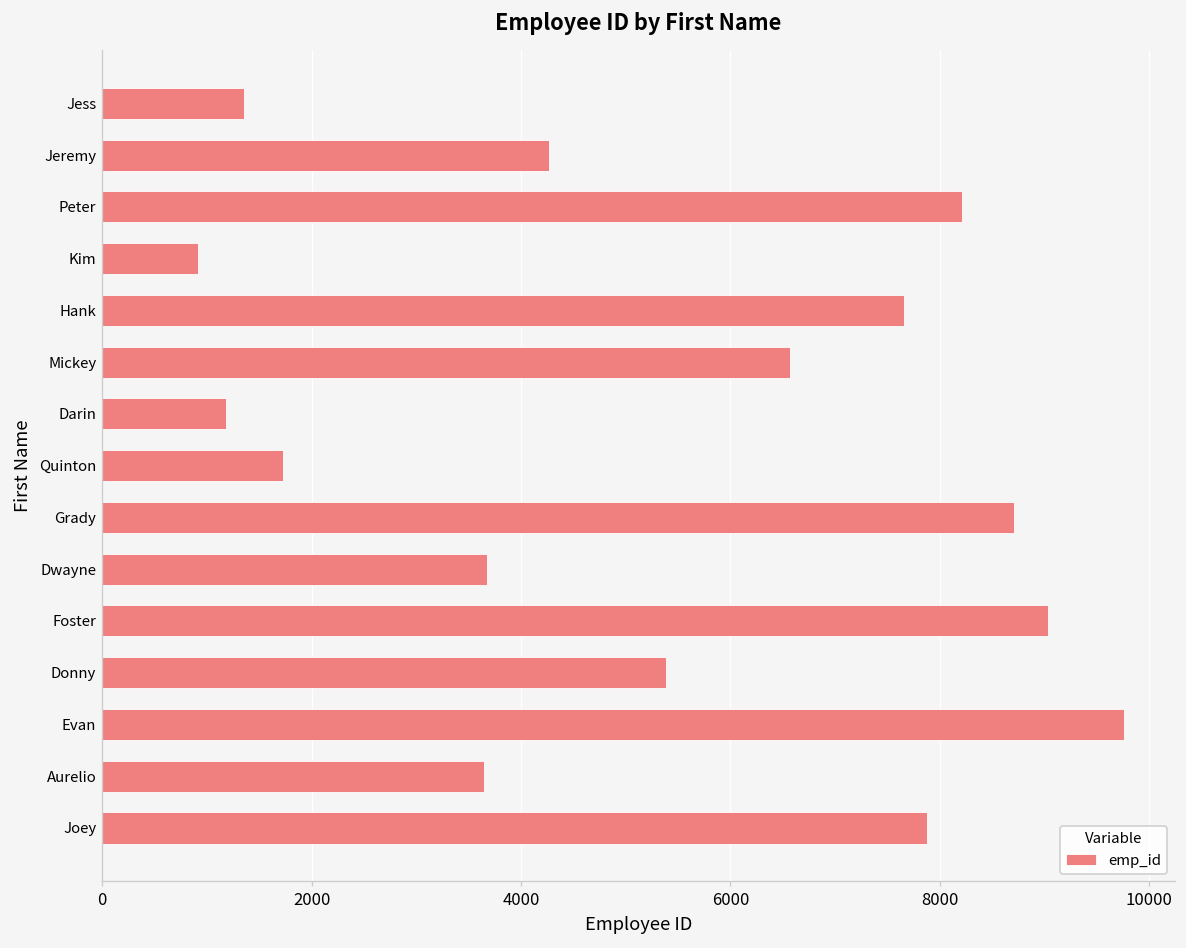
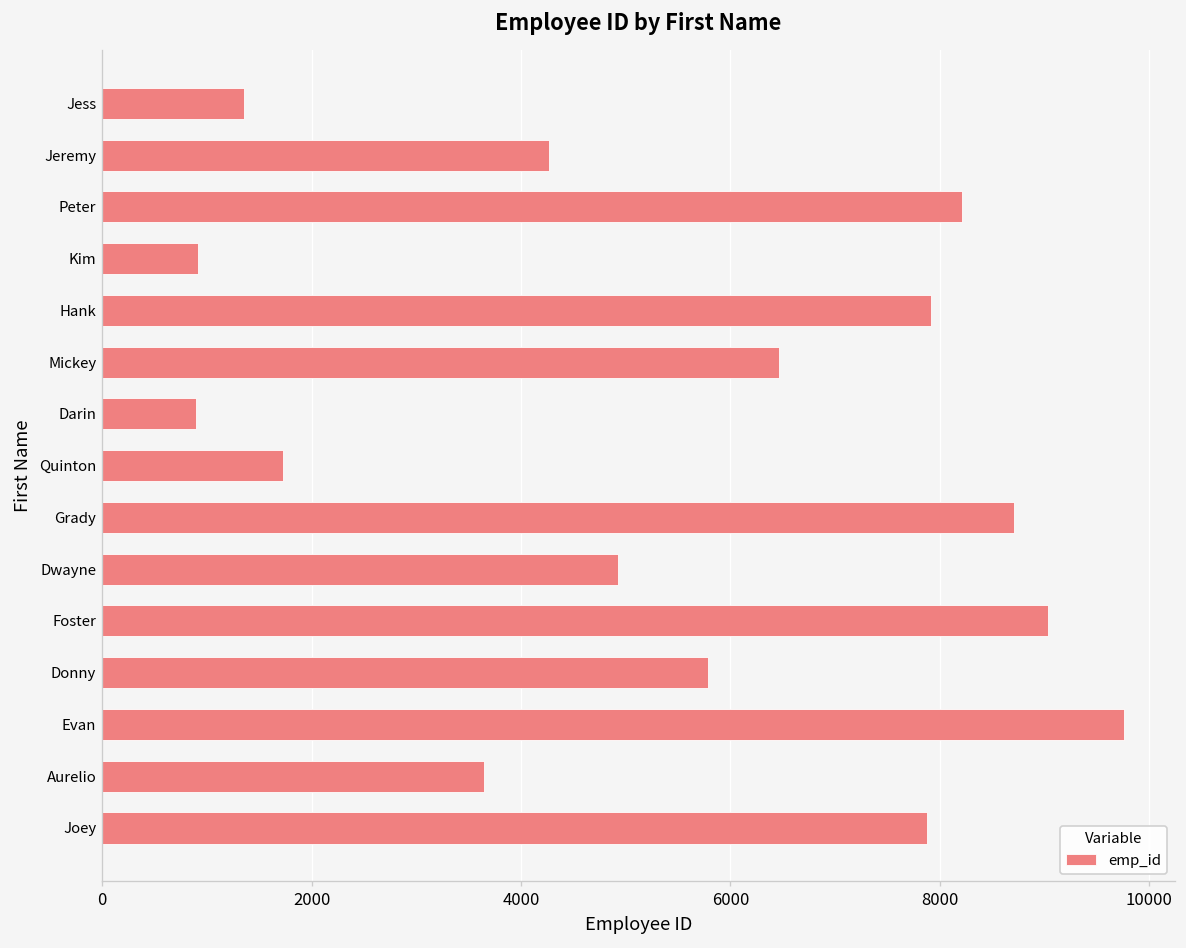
Hank: 7700 -> 7900
Mickey: 6600 -> 6500
Darin: 1200 -> 900
Dwayne: 3700 -> 4900
Donny: 5400 -> 5800
